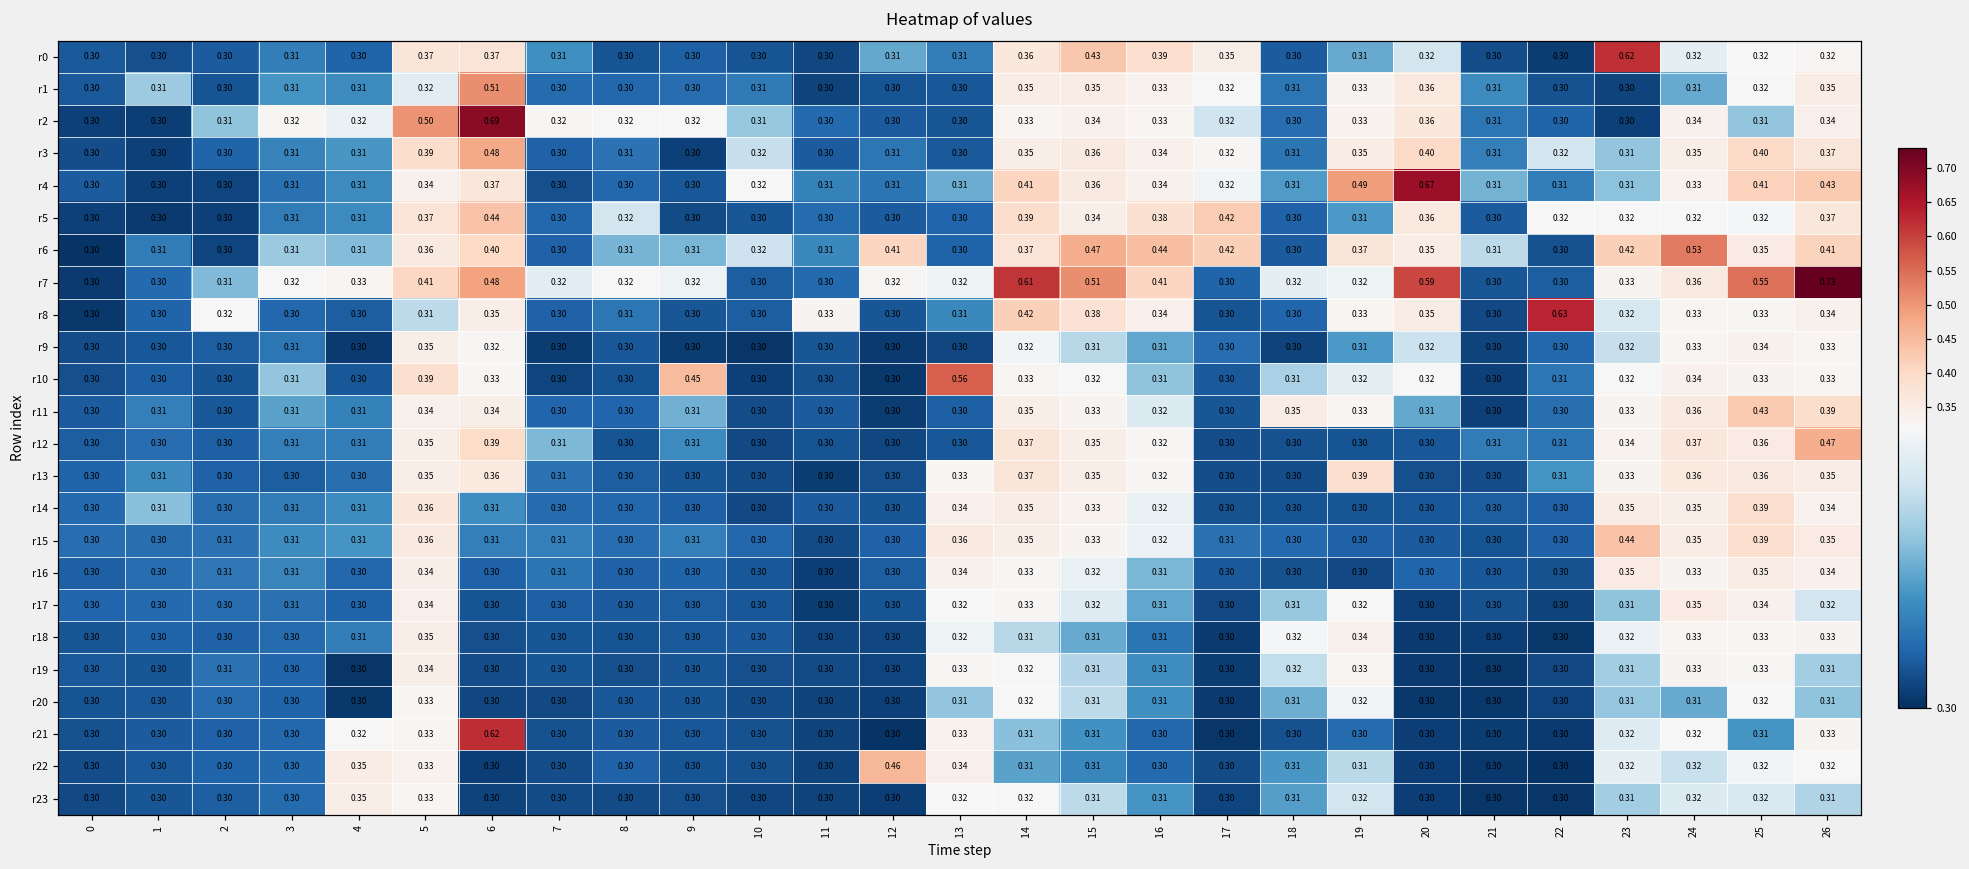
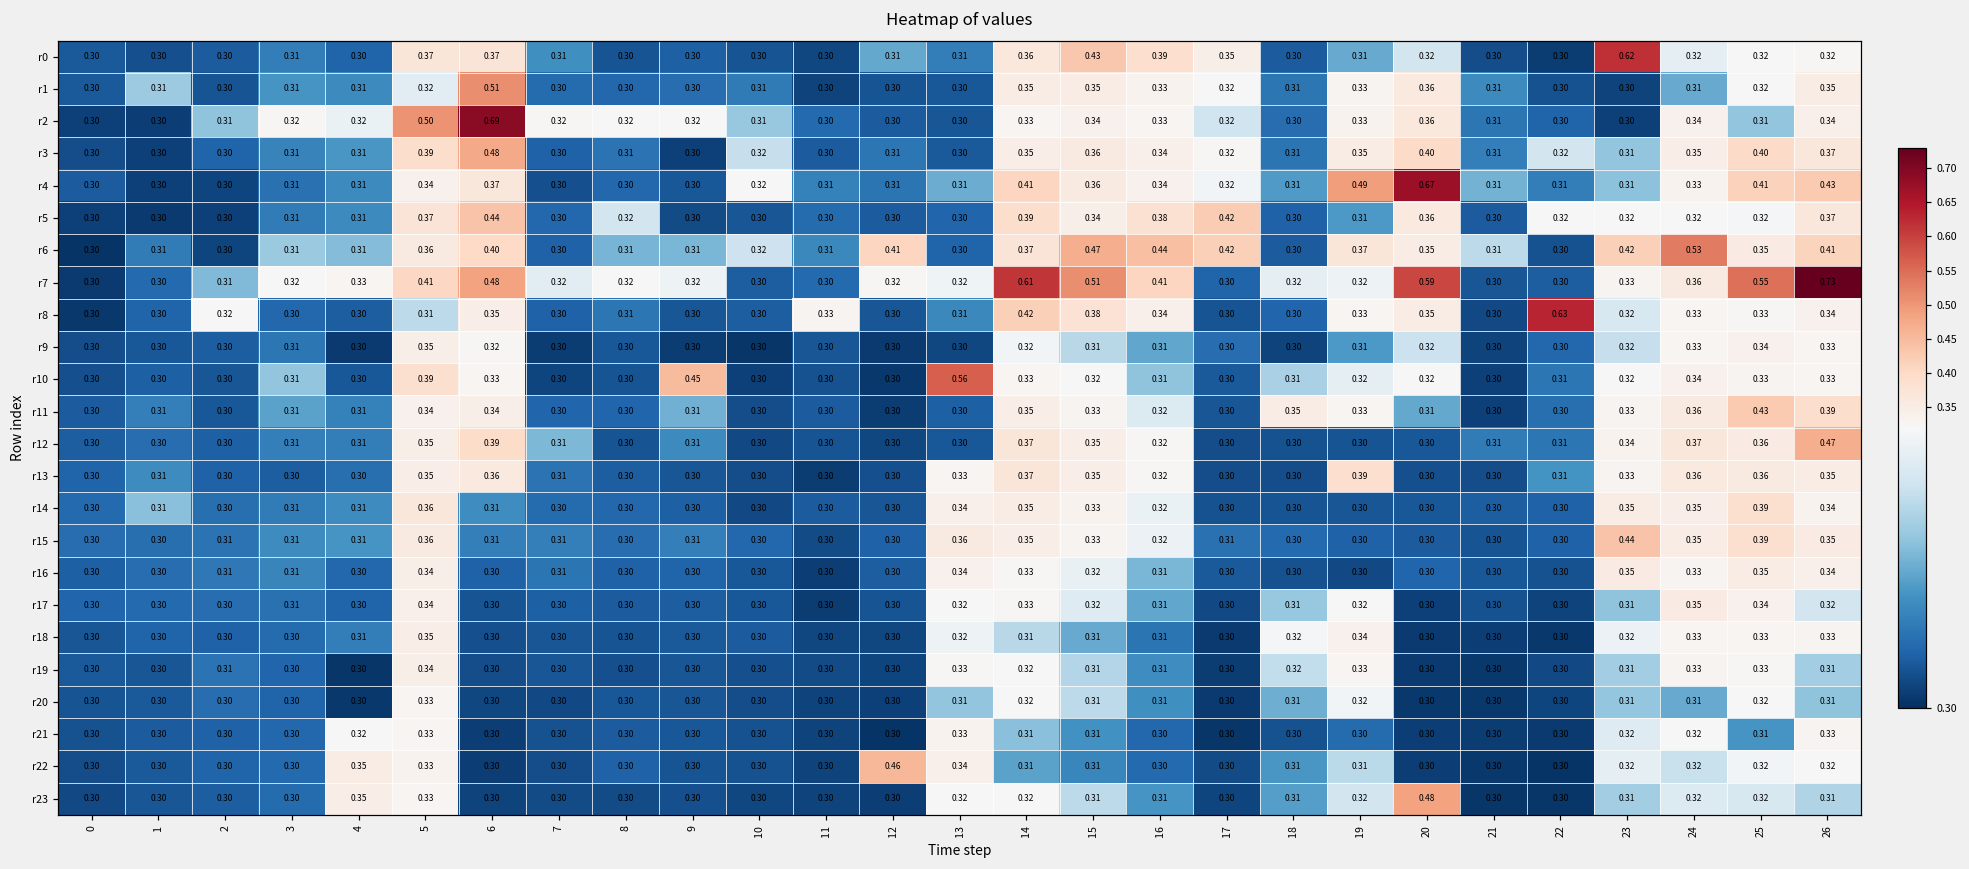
r21, 6: 0.62 -> 0.30
r23, 20: 0.30 -> 0.48
